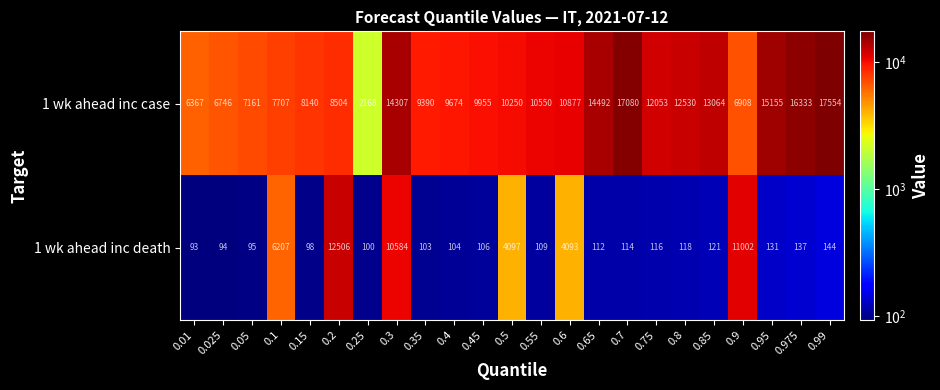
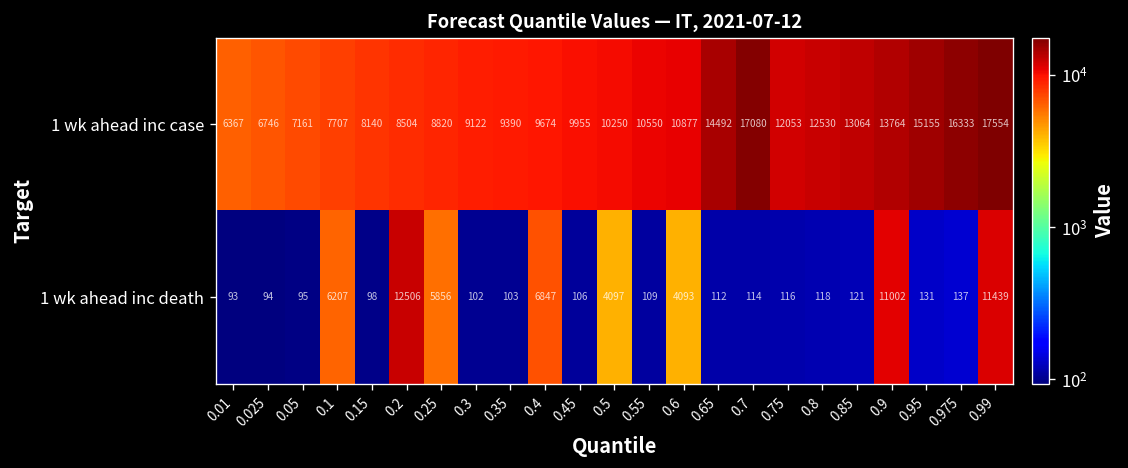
1 wk ahead inc case, 0.25: 2168 -> 8820
1 wk ahead inc case, 0.3: 14307 -> 9122
1 wk ahead inc case, 0.9: 6908 -> 13764
1 wk ahead inc death, 0.25: 100 -> 5856
1 wk ahead inc death, 0.3: 10584 -> 102
1 wk ahead inc death, 0.4: 104 -> 6847
1 wk ahead inc death, 0.99: 144 -> 11439
